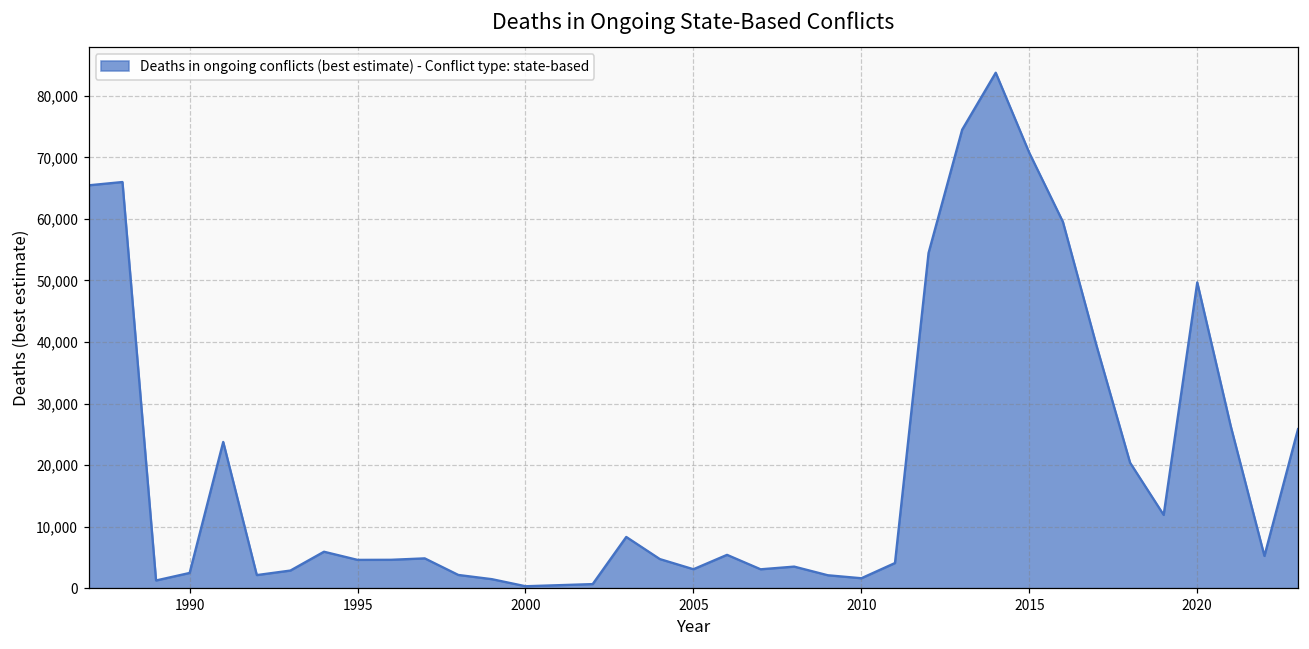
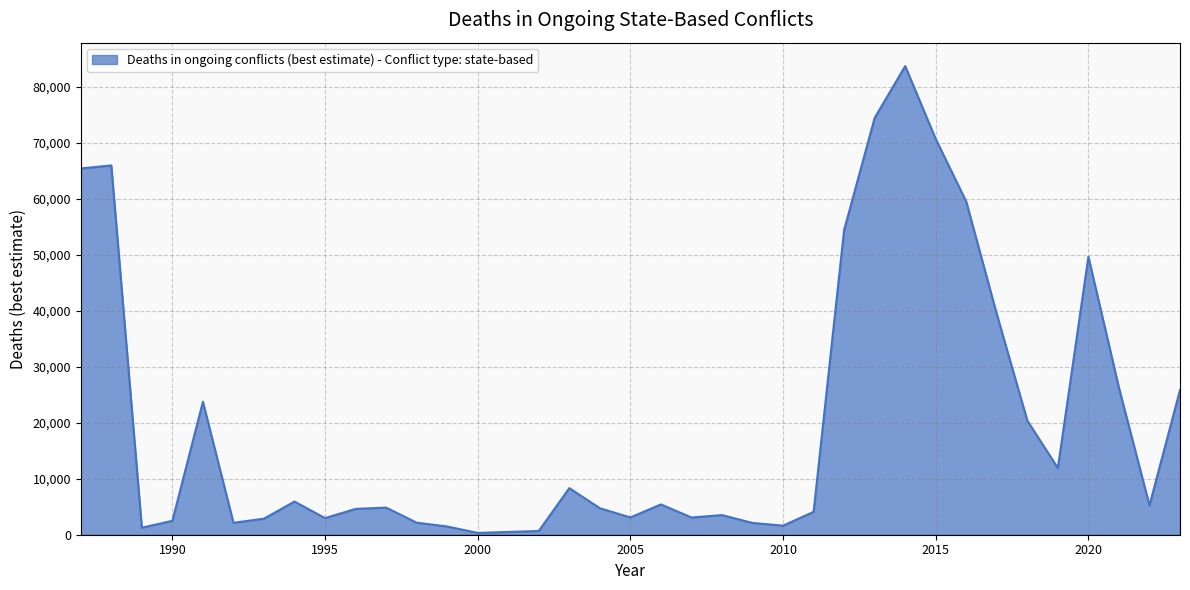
1995: 5,000 -> 3,000
